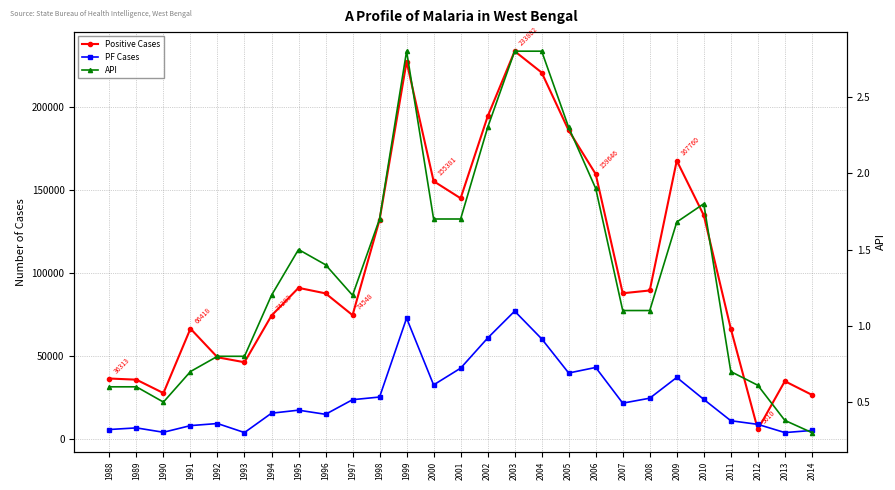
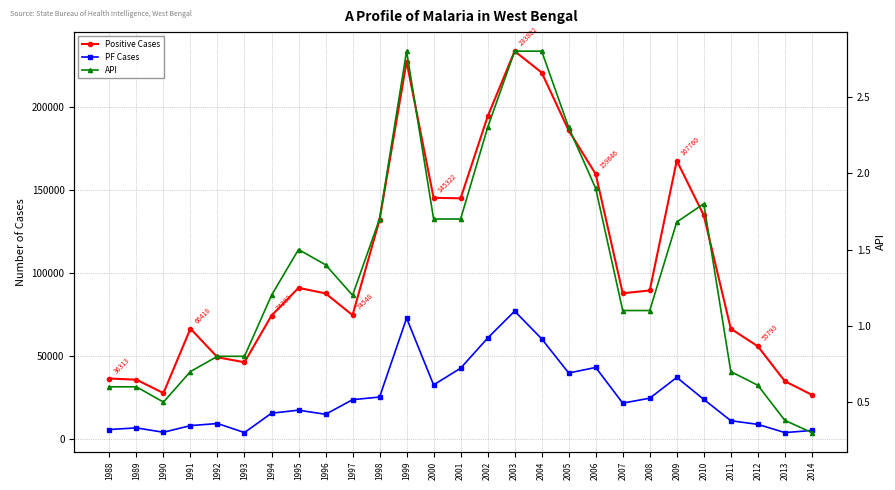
Positive Cases, 2000: 155381 -> 145322
Positive Cases, 2012: 5610 -> 55793
